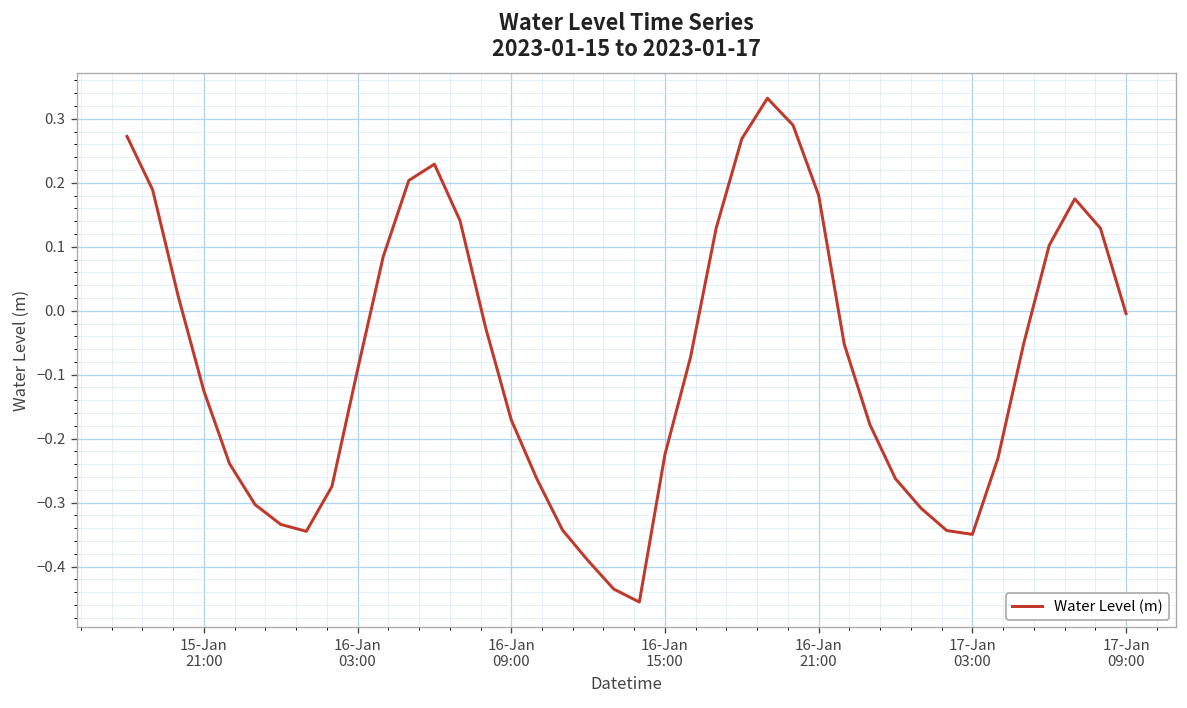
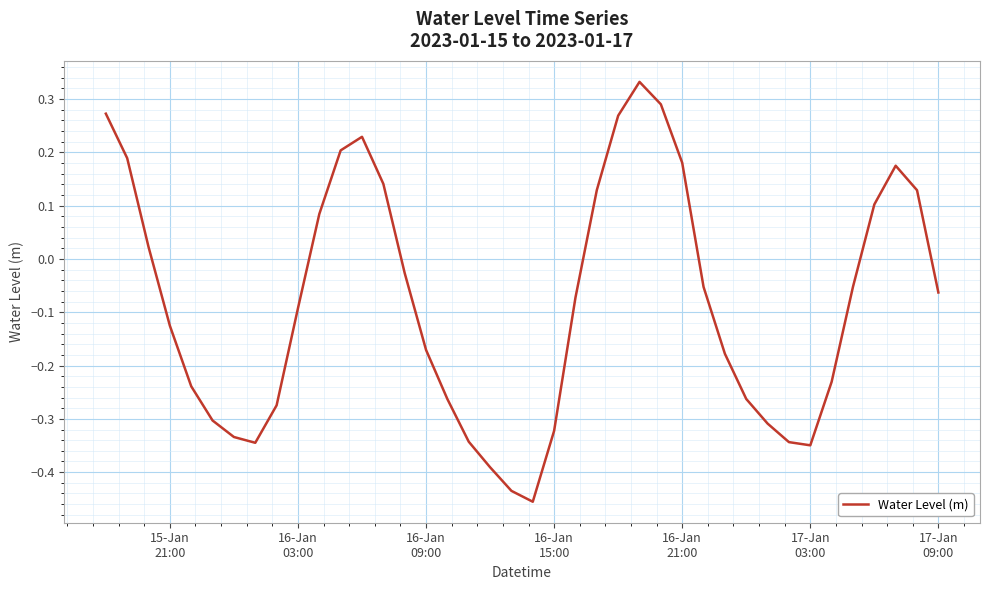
16-Jan 15:00: -0.22 -> -0.32
17-Jan 09:00: 0.00 -> -0.06
